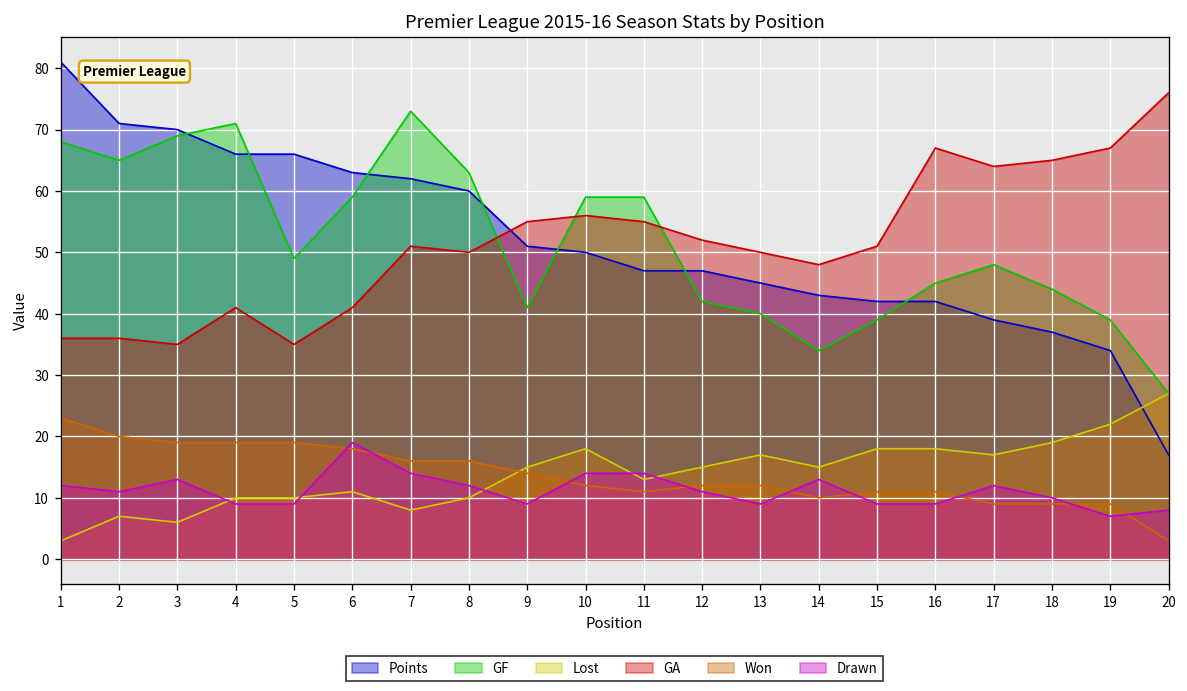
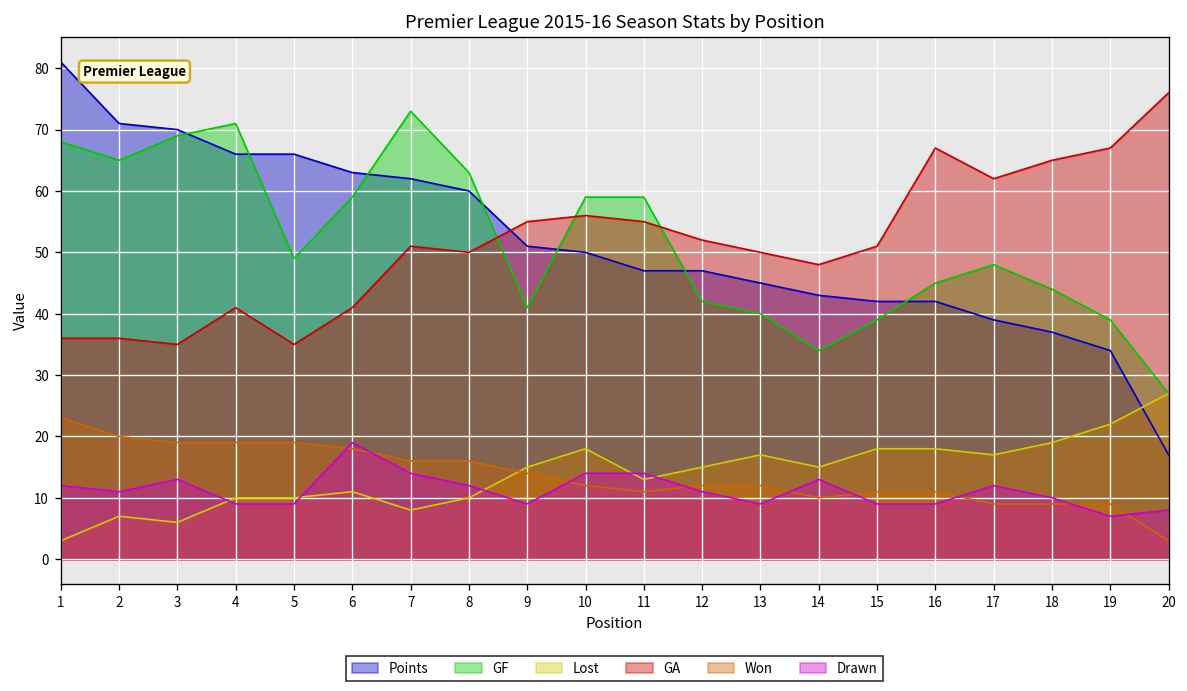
GA, 17: 64 -> 62
